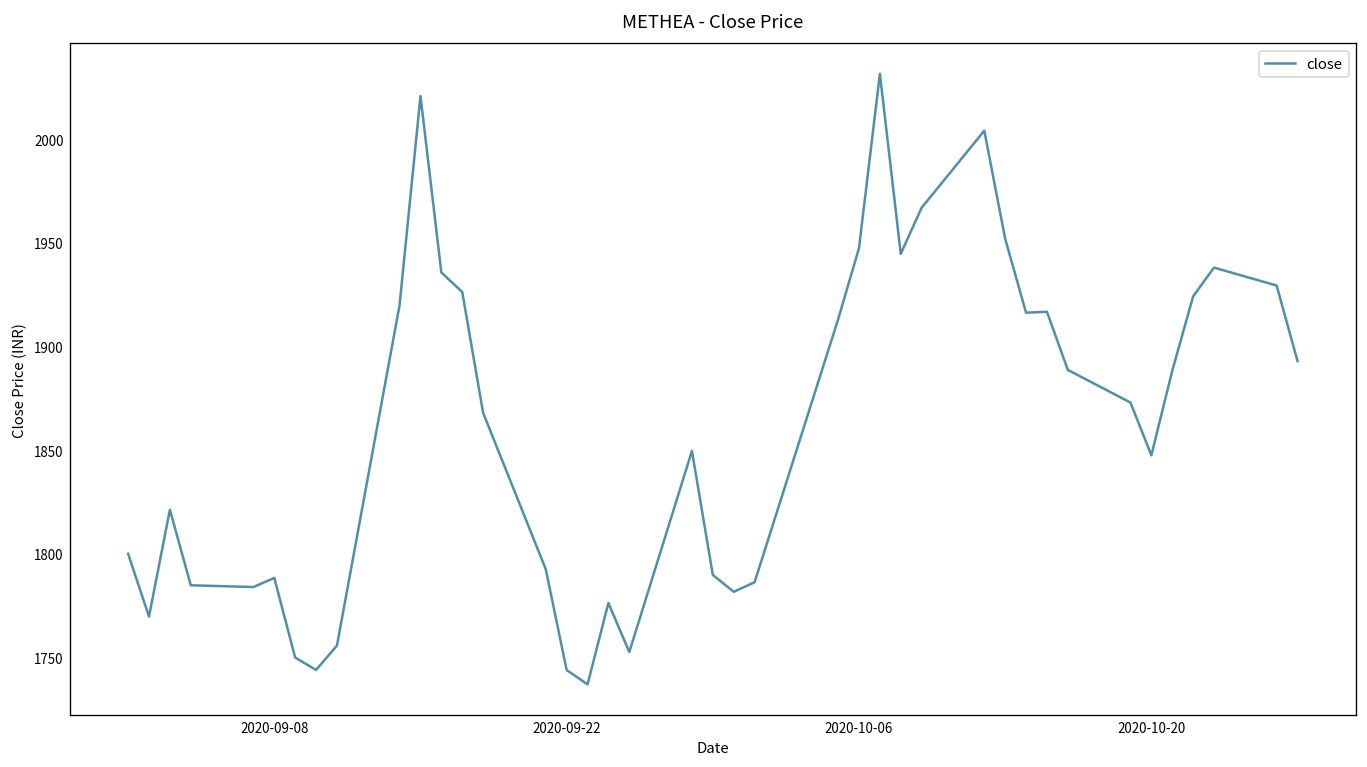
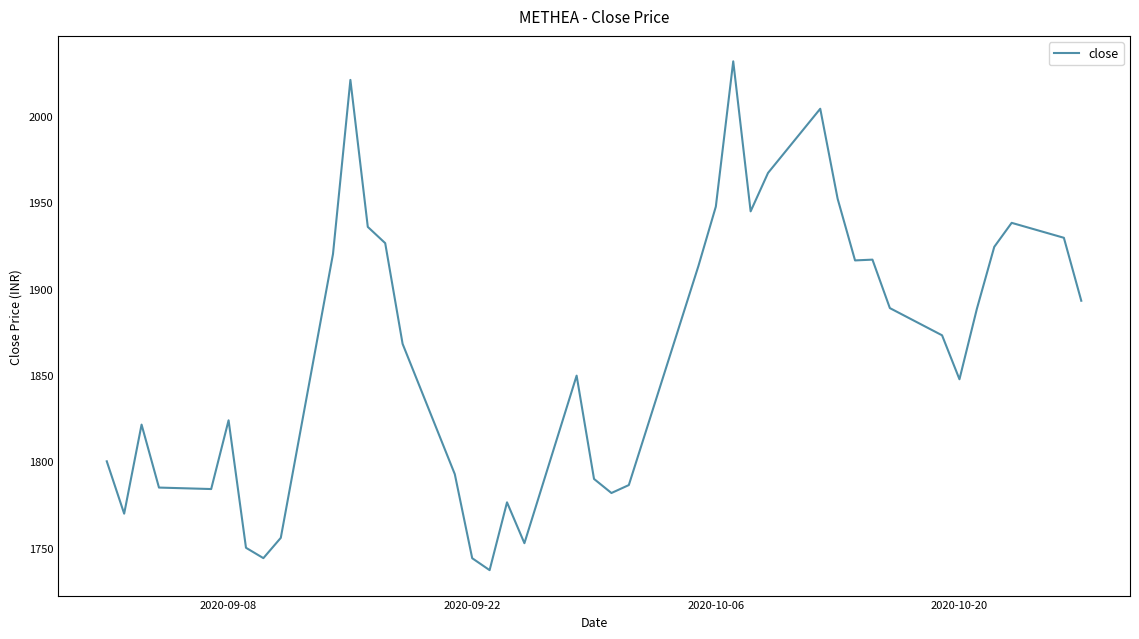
2020-09-08: 1788 -> 1824
